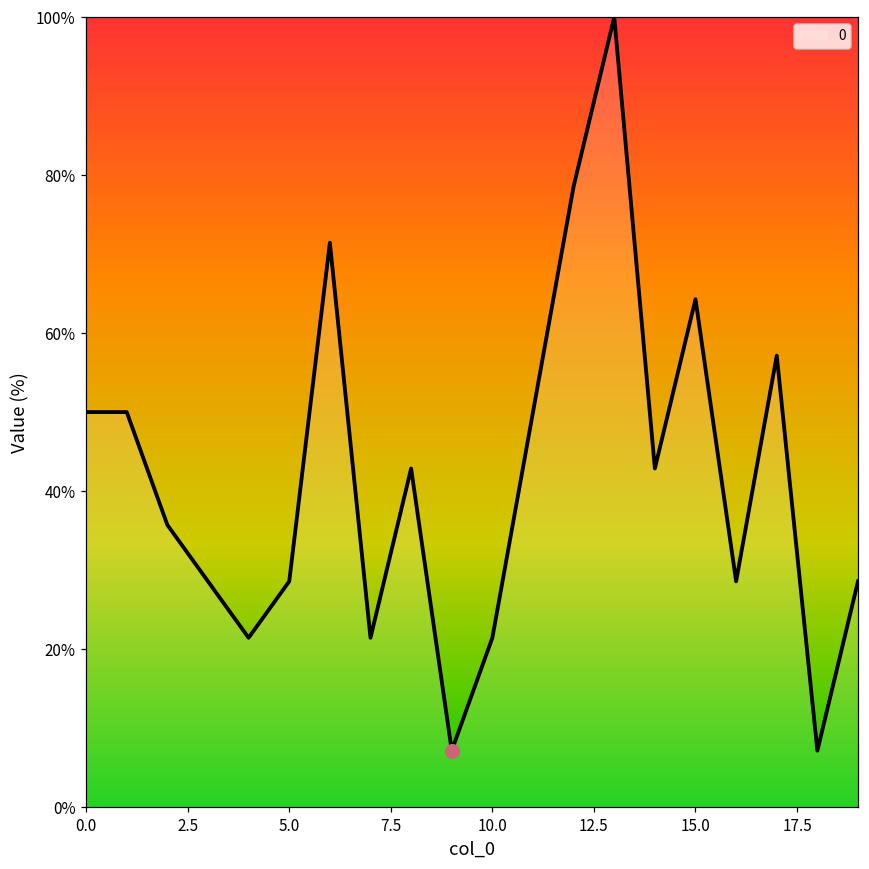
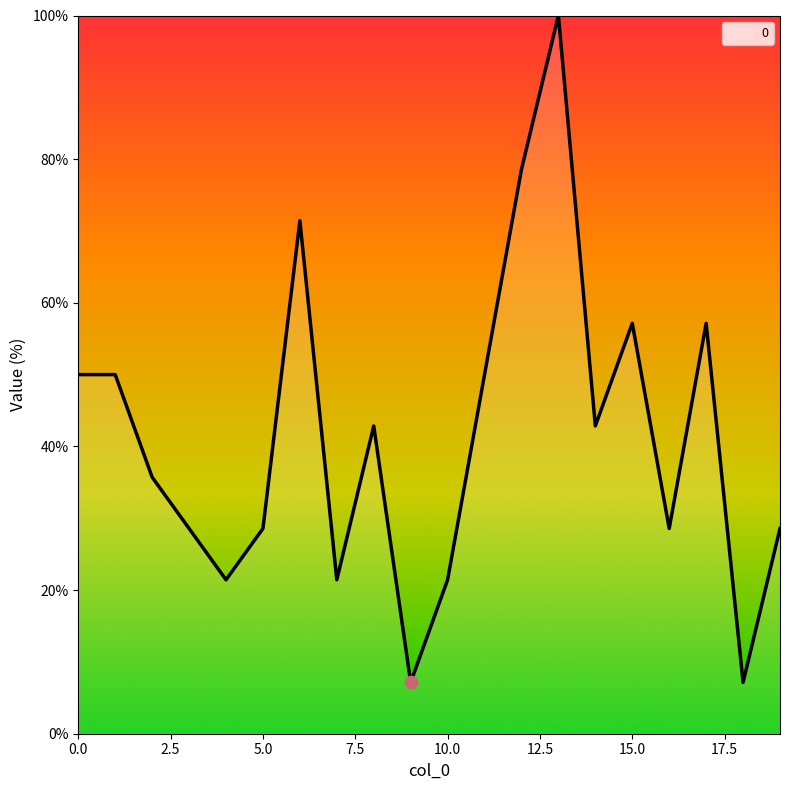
0, 15.0: 64% -> 57%
